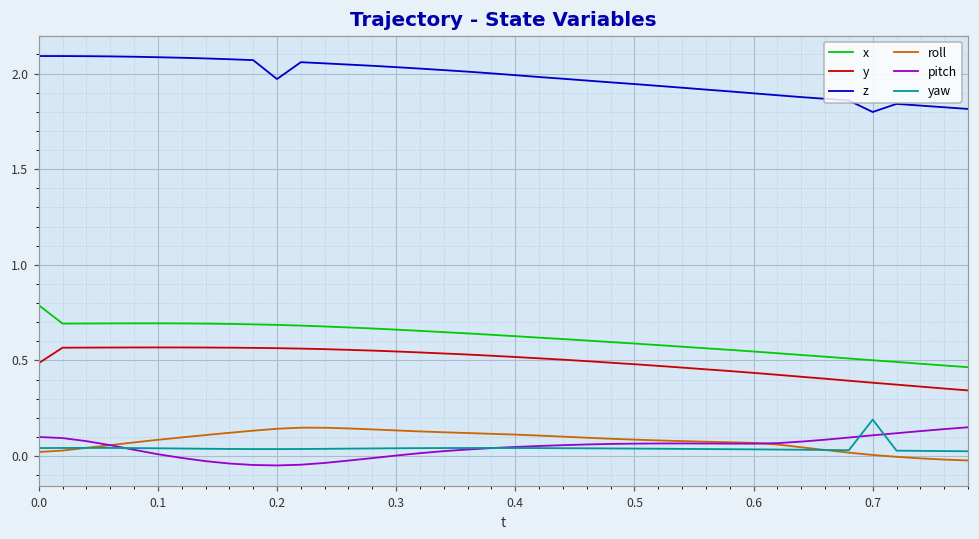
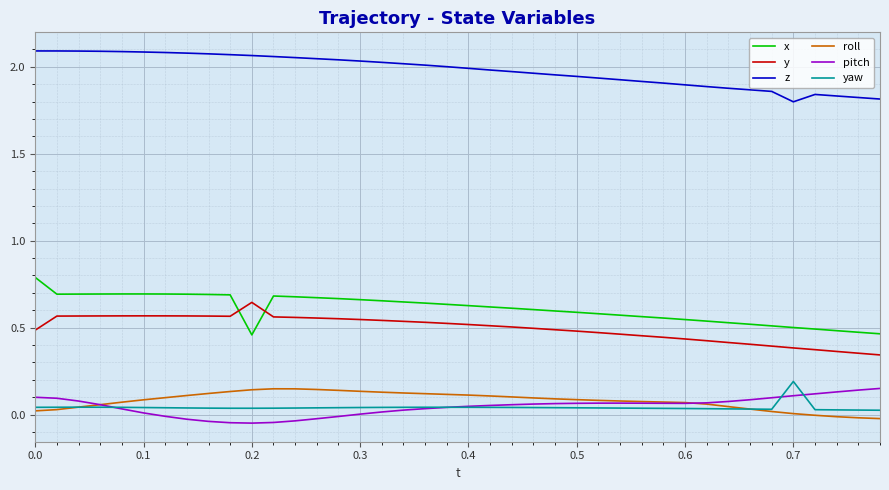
x, 0.2: 0.69 -> 0.46
y, 0.2: 0.56 -> 0.65
z, 0.2: 1.97 -> 2.07
